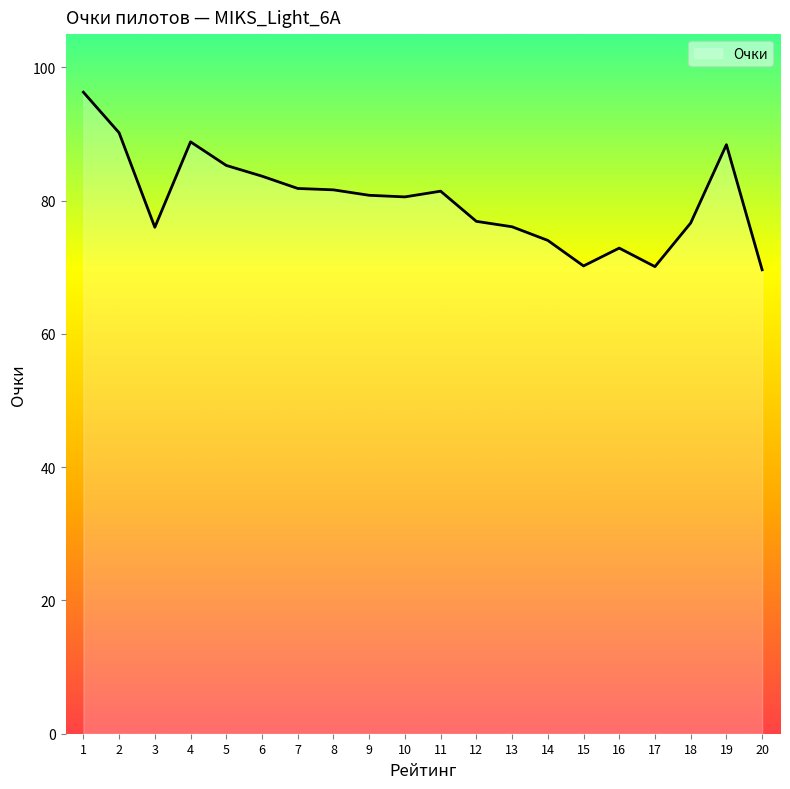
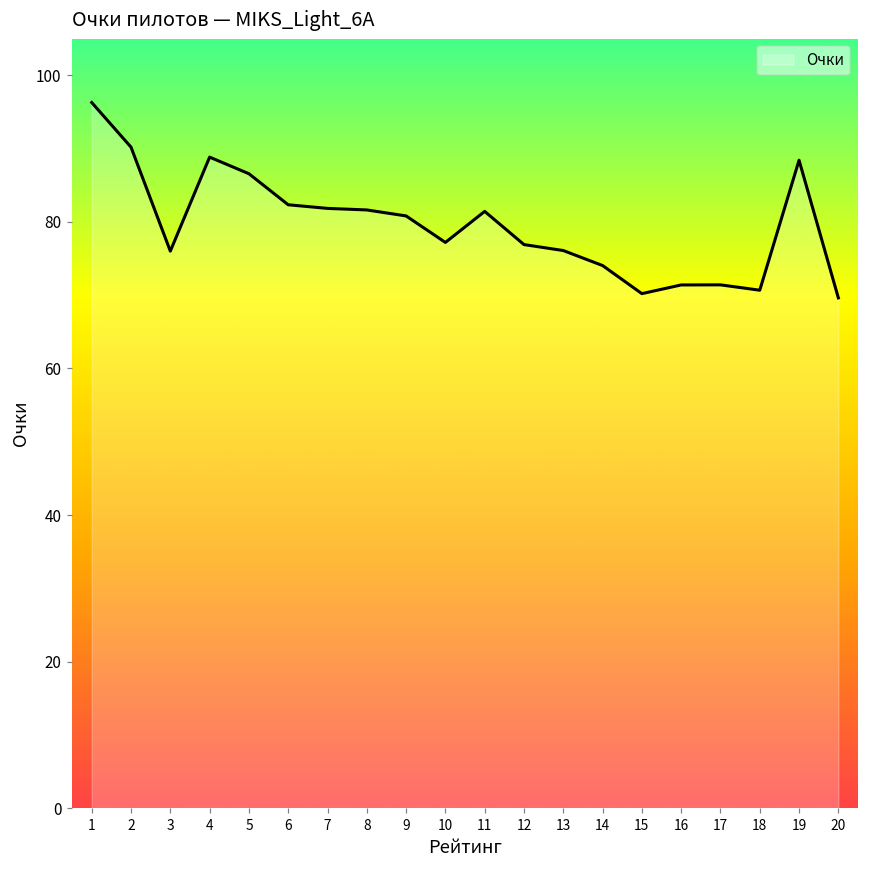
5: 85 -> 87
6: 84 -> 82
10: 81 -> 77
16: 73 -> 71
17: 70 -> 71
18: 77 -> 71
